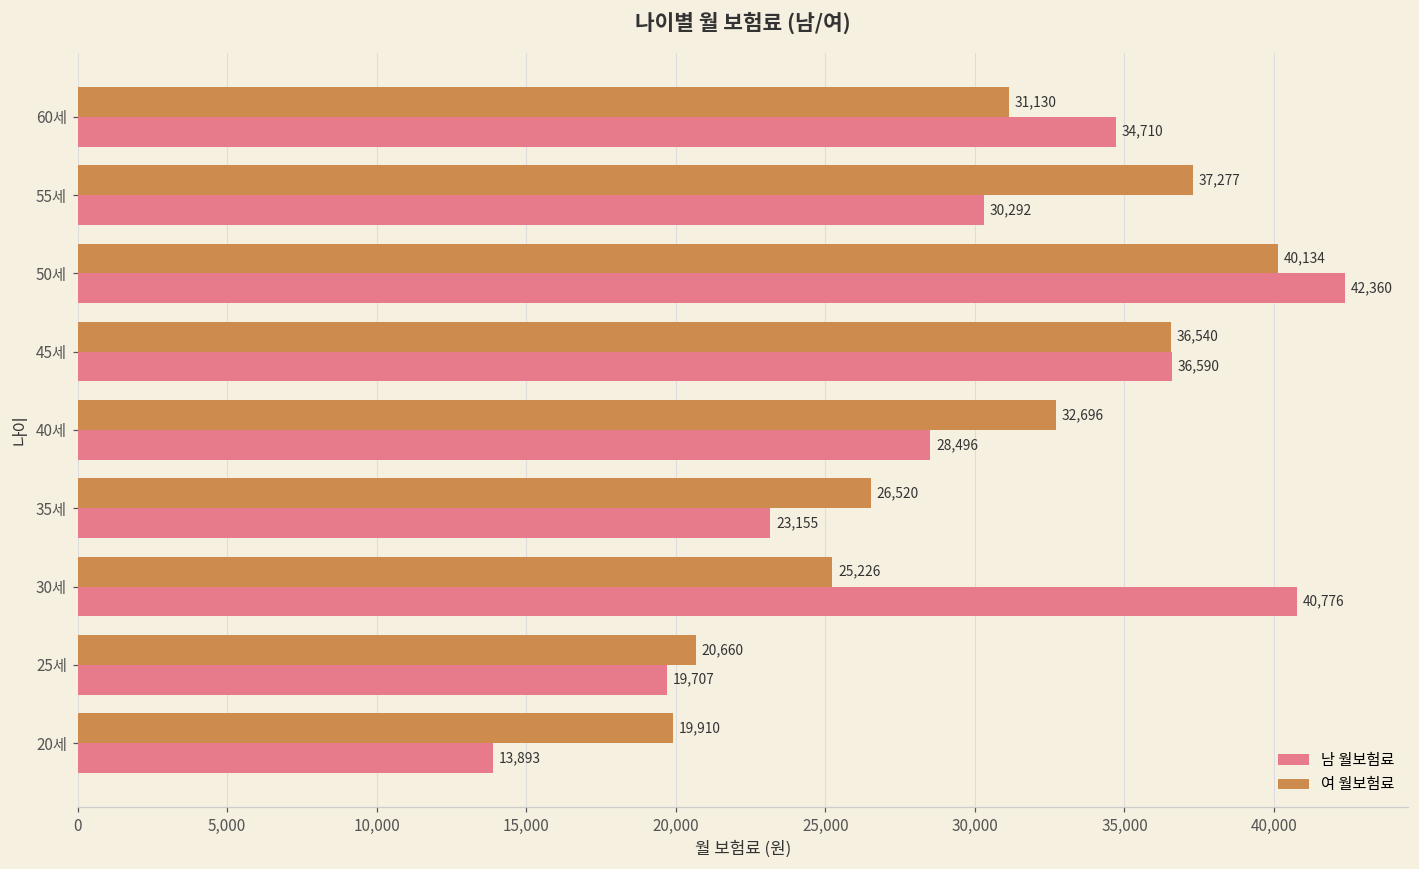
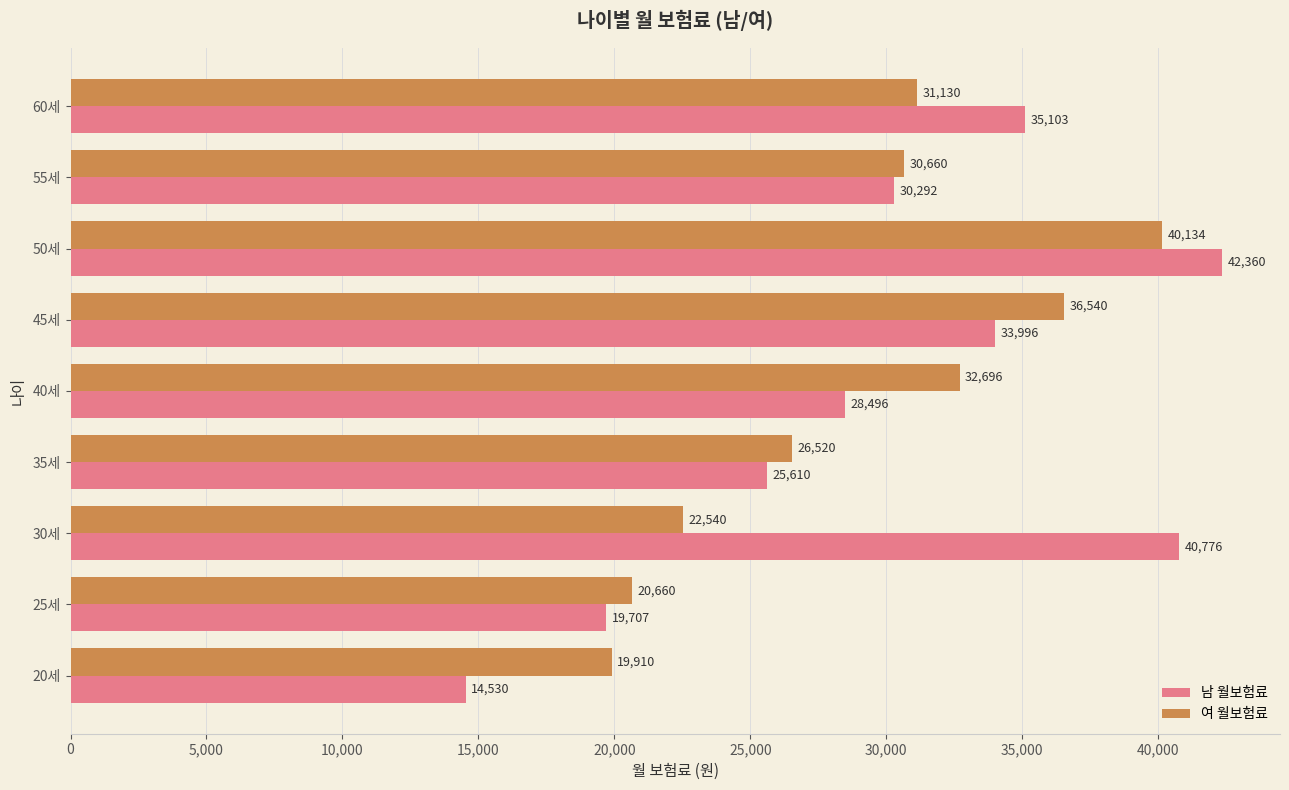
남 월보험료, 60세: 34,710 -> 35,103
여 월보험료, 55세: 37,277 -> 30,660
남 월보험료, 45세: 36,590 -> 33,996
남 월보험료, 35세: 23,155 -> 25,610
여 월보험료, 30세: 25,226 -> 22,540
남 월보험료, 20세: 13,893 -> 14,530
